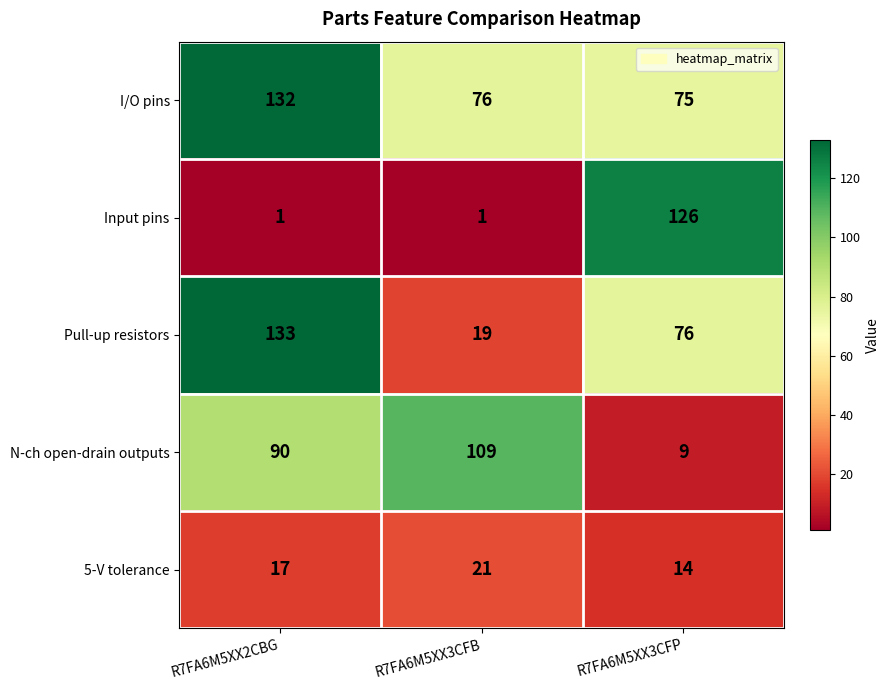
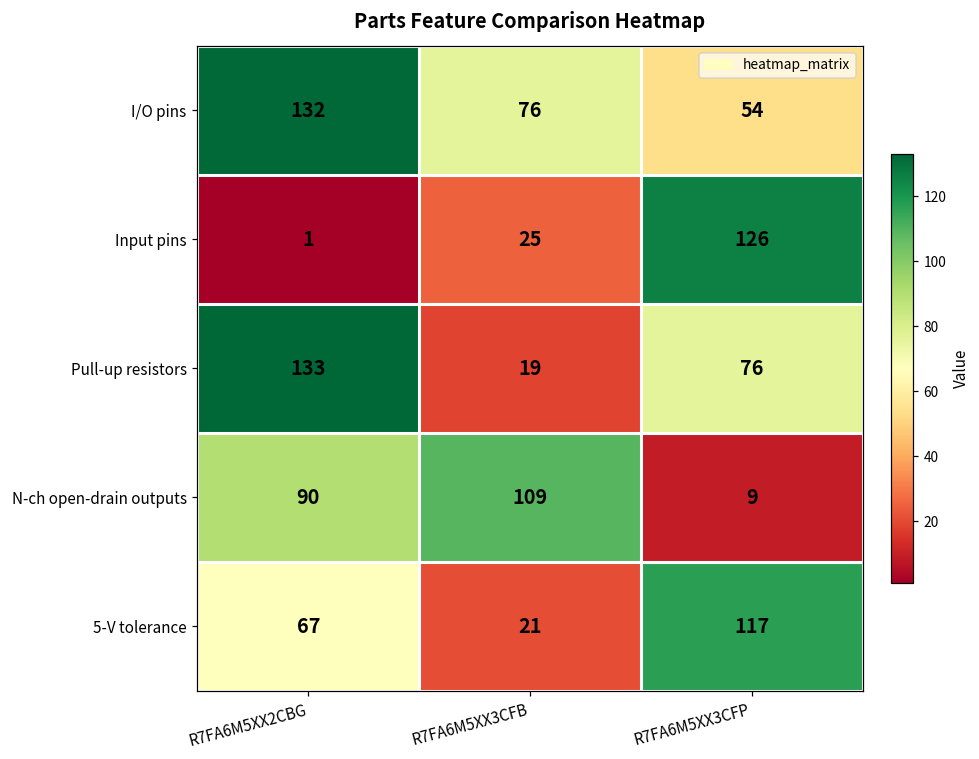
I/O pins, R7FA6M5XX3CFP: 75 -> 54
Input pins, R7FA6M5XX3CFB: 1 -> 25
5-V tolerance, R7FA6M5XX2CBG: 17 -> 67
5-V tolerance, R7FA6M5XX3CFP: 14 -> 117
